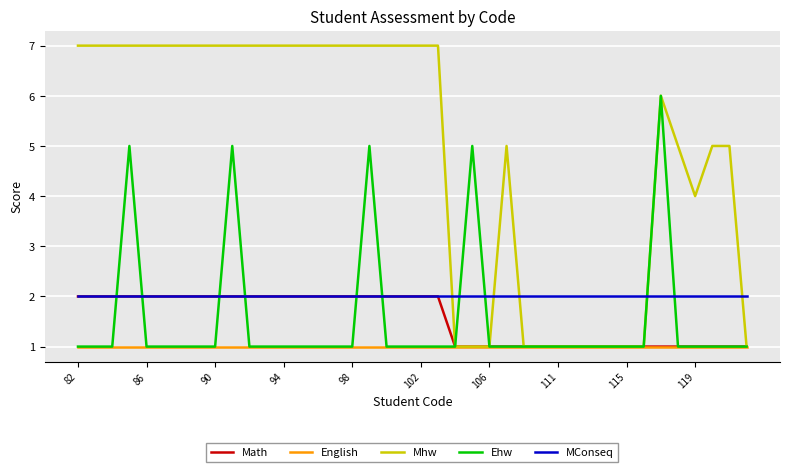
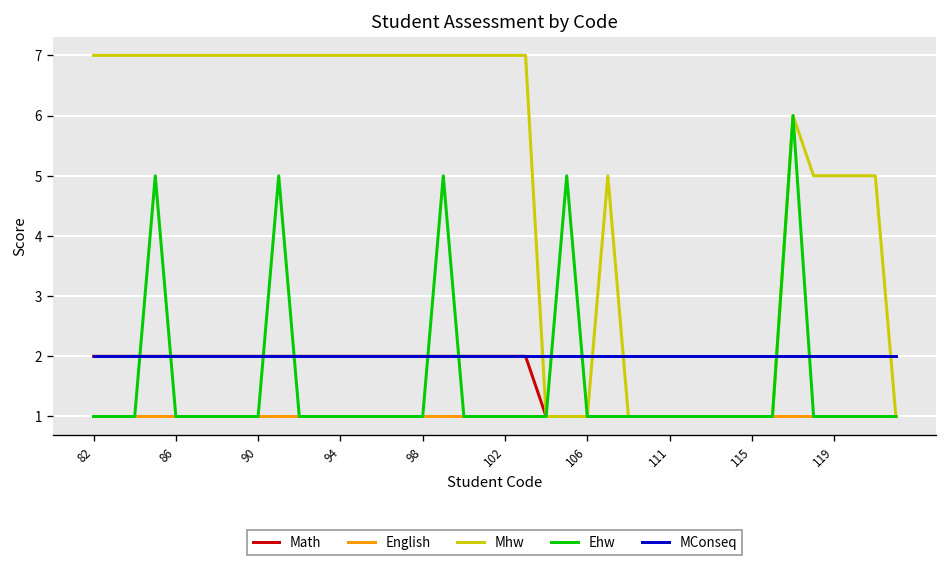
Mhw, 119: 4 -> 5
